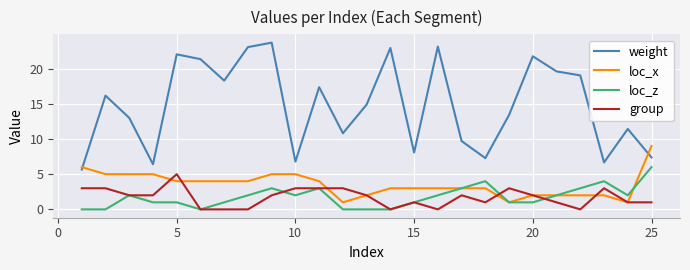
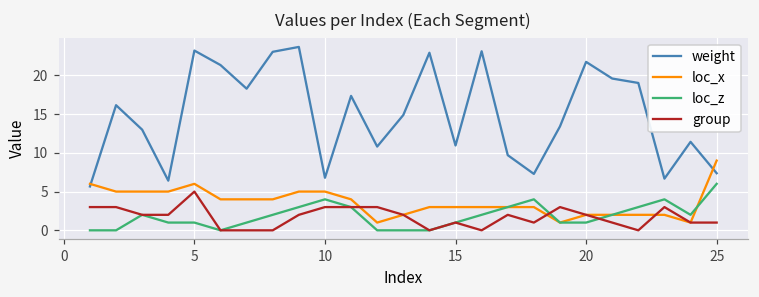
weight, 5: 22 -> 23
loc_x, 5: 4 -> 6
loc_z, 10: 2 -> 4
weight, 15: 8 -> 11
